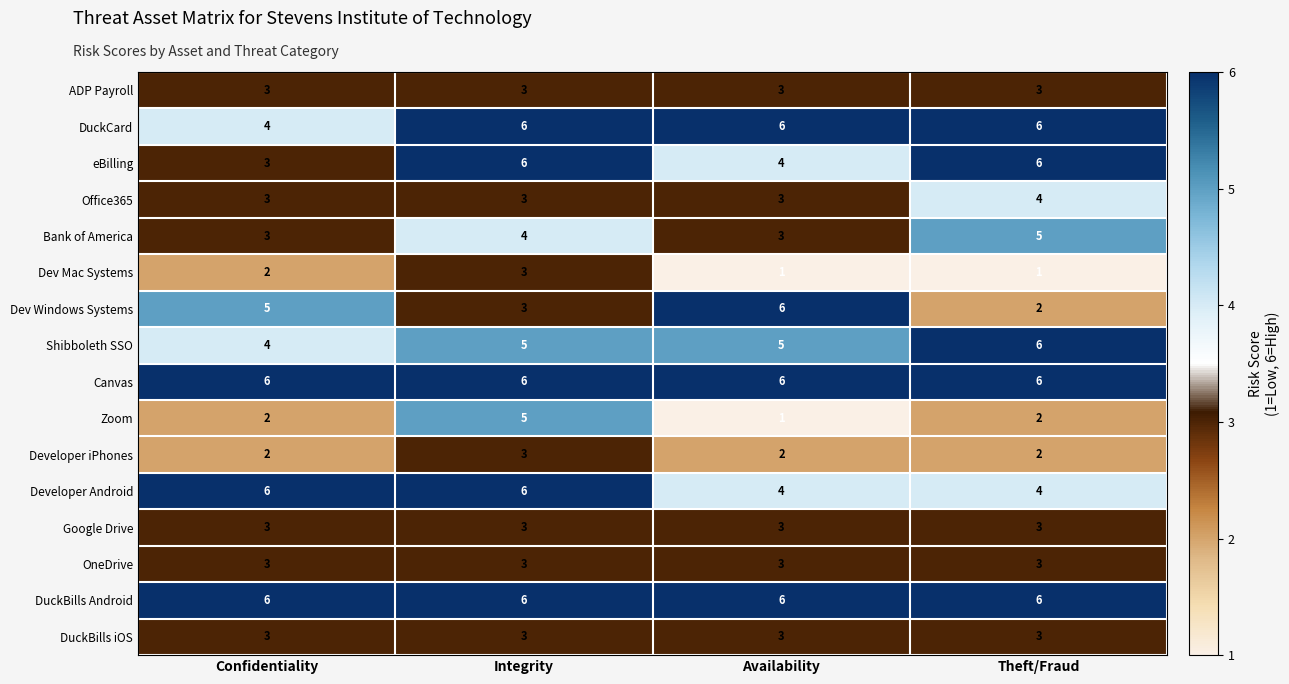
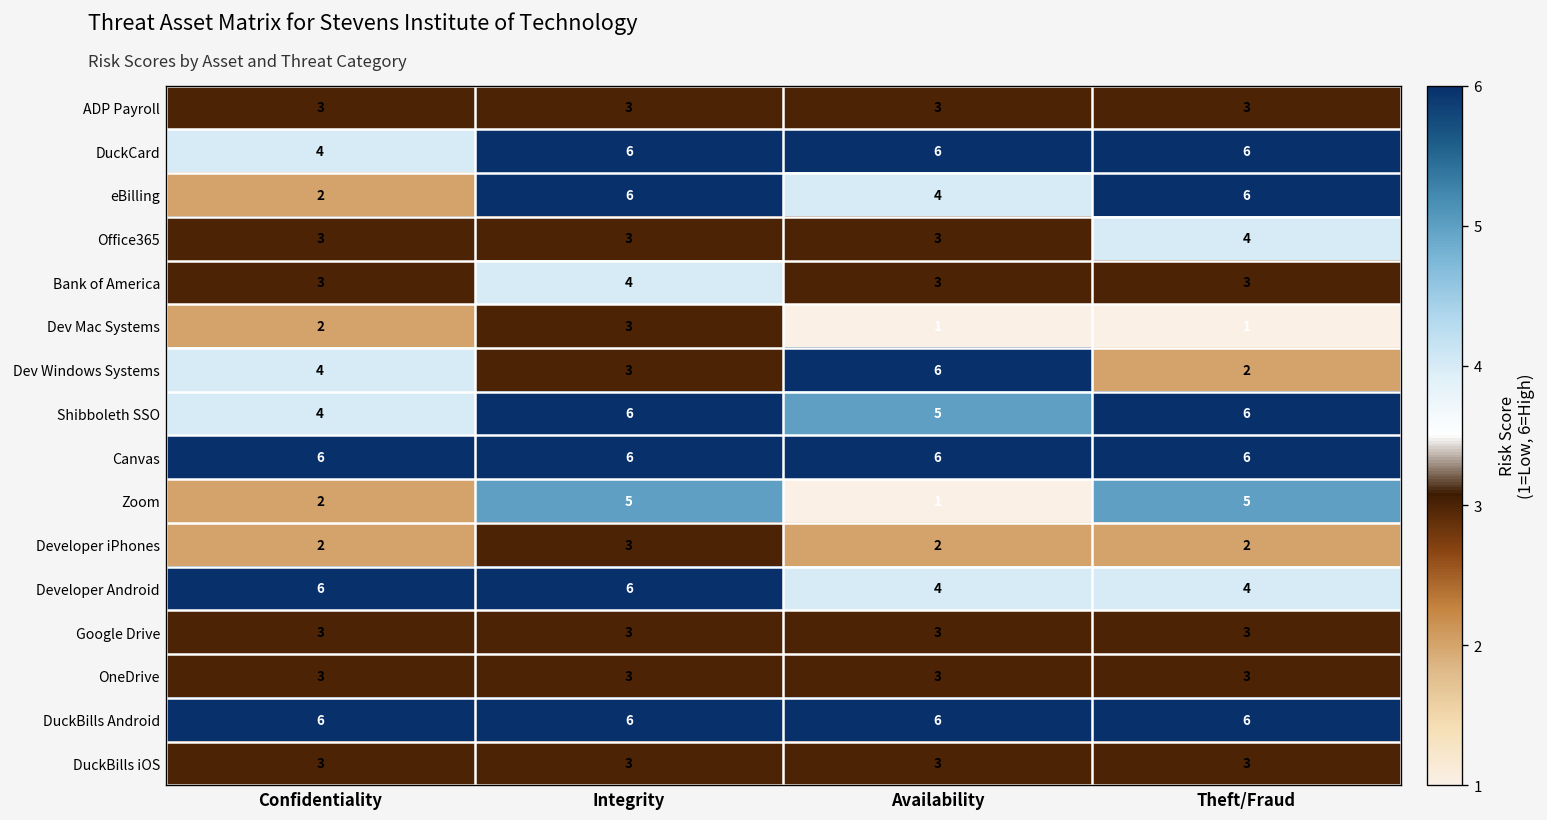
eBilling, Confidentiality: 3 -> 2
Bank of America, Theft/Fraud: 5 -> 3
Dev Windows Systems, Confidentiality: 5 -> 4
Shibboleth SSO, Integrity: 5 -> 6
Zoom, Theft/Fraud: 2 -> 5
